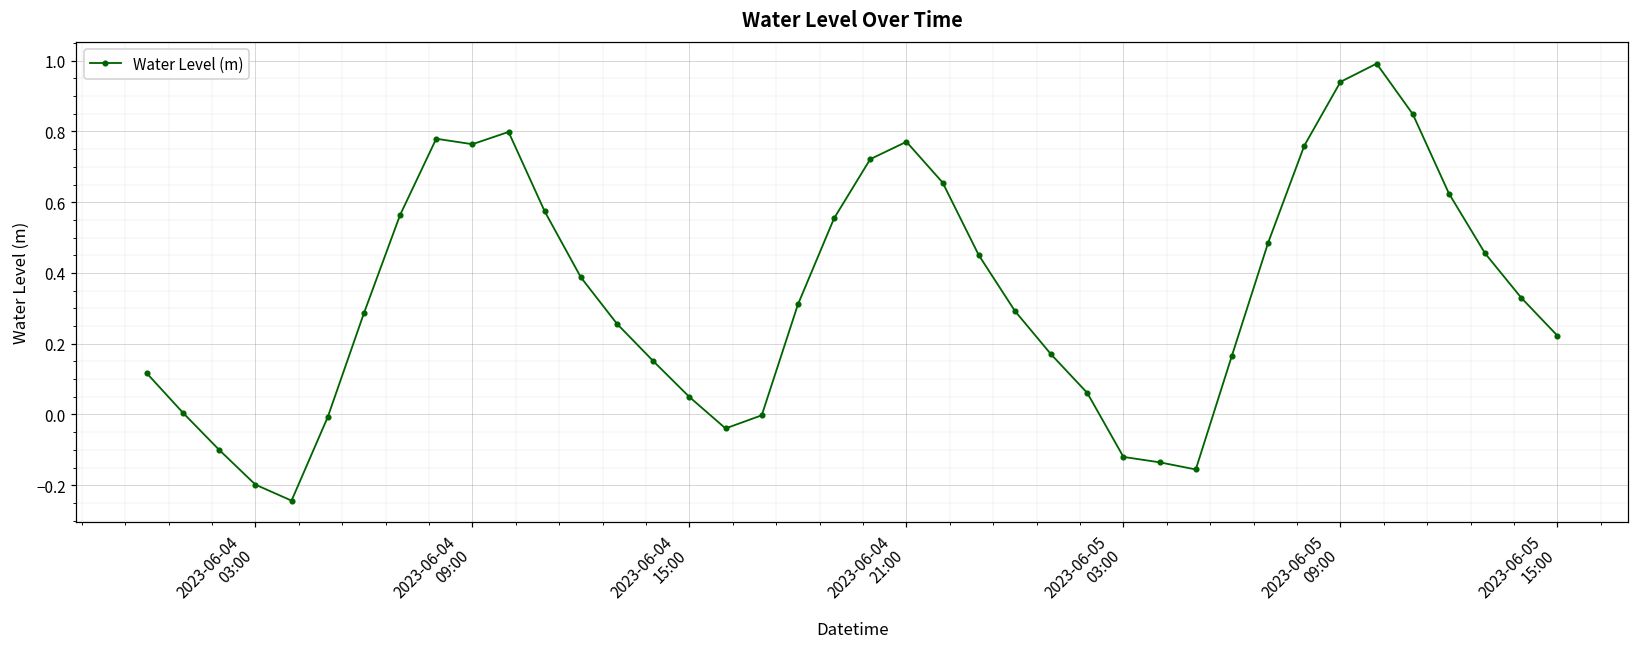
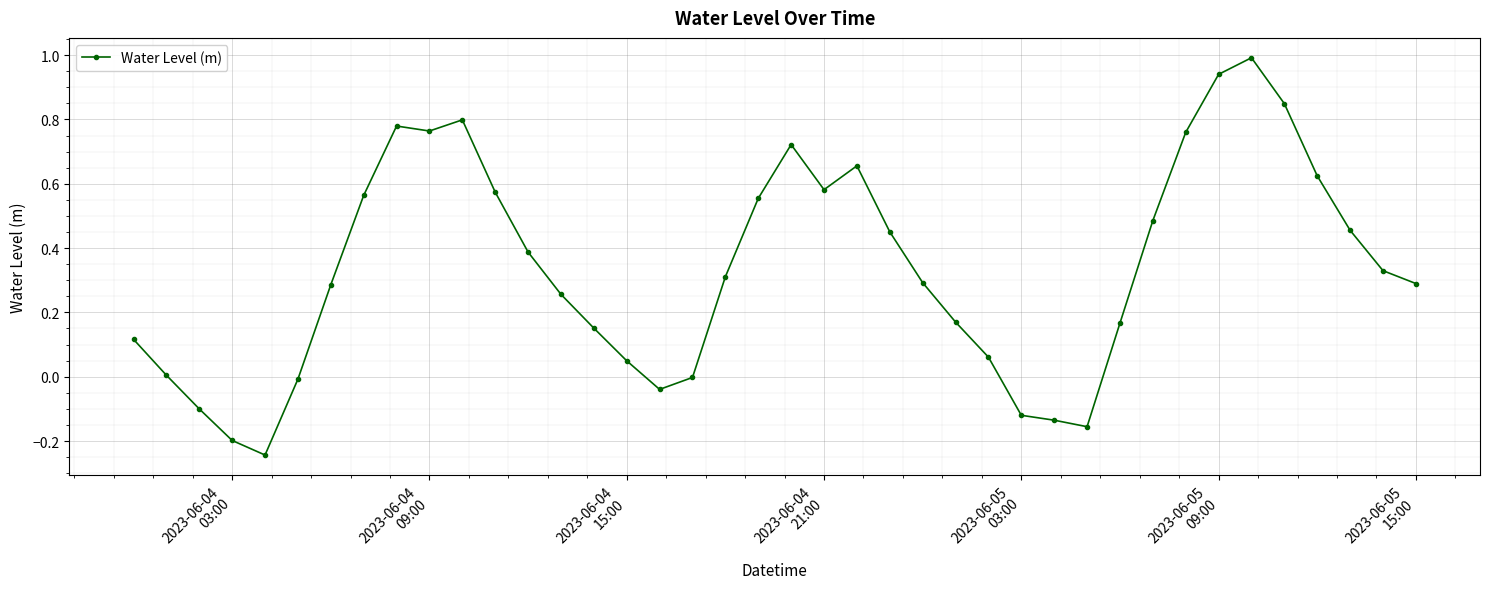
2023-06-04 21:00: 0.77 -> 0.58
2023-06-05 15:00: 0.22 -> 0.29
